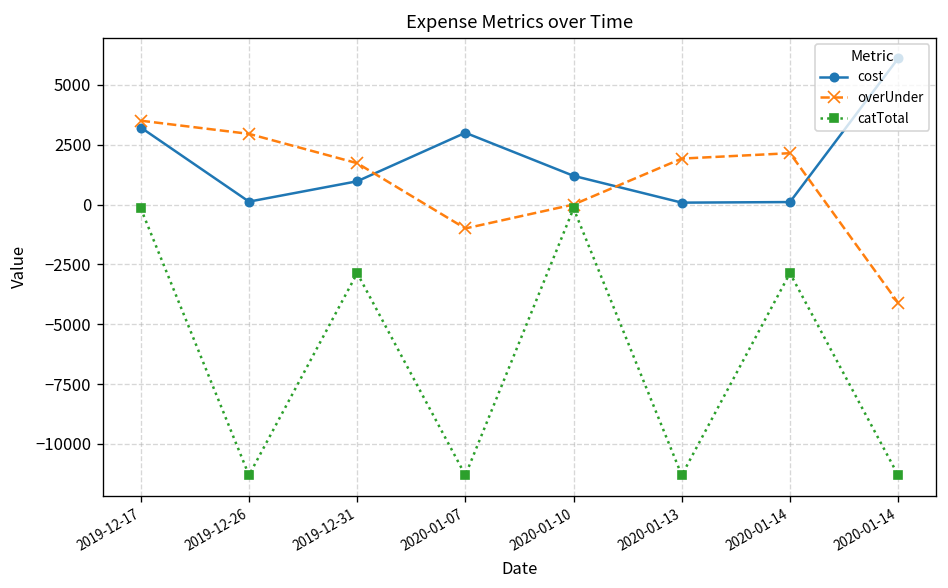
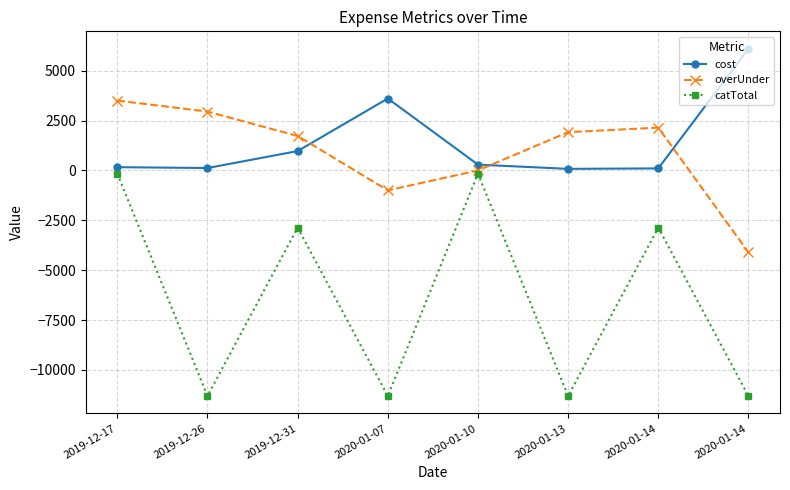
cost, 2019-12-17: 3200 -> 200
cost, 2020-01-07: 3000 -> 3600
cost, 2020-01-10: 1200 -> 300
